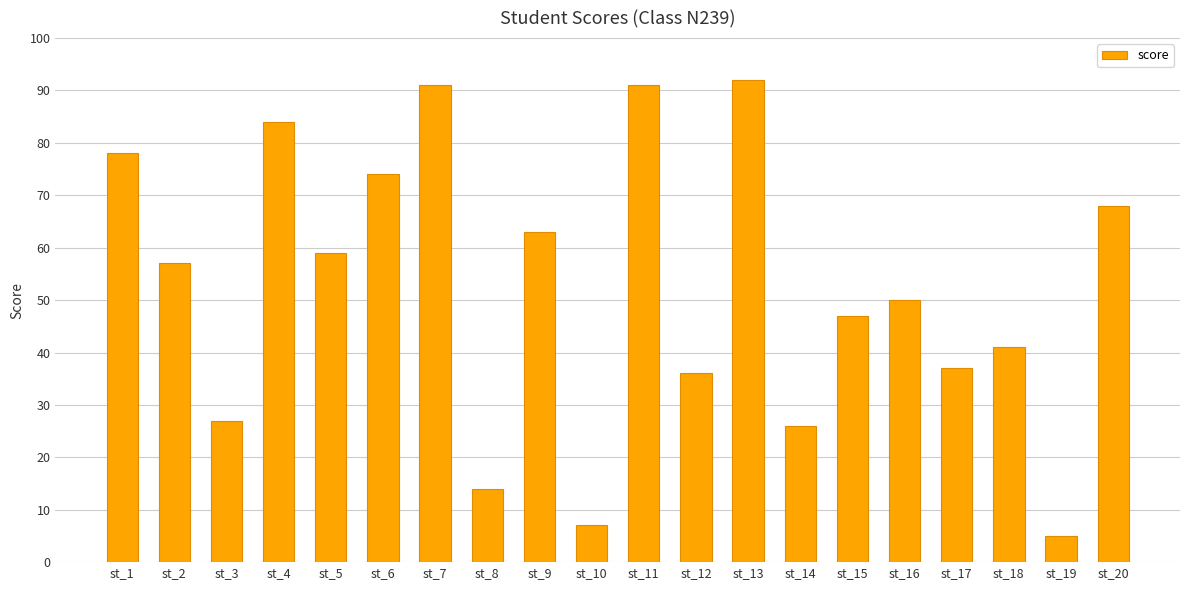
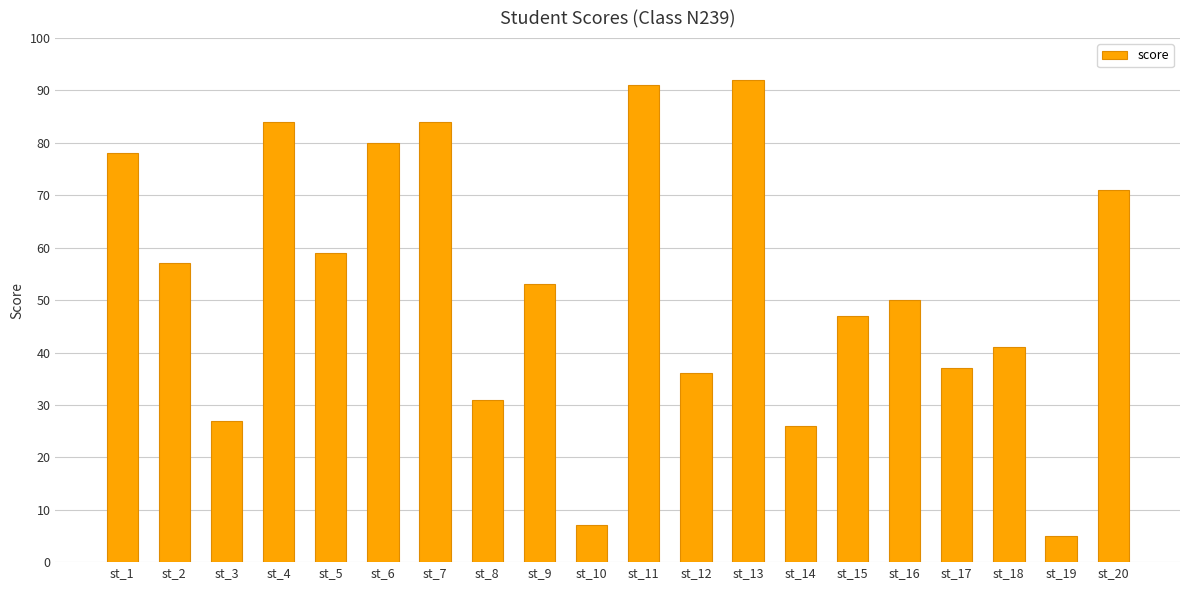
st_6: 74 -> 80
st_7: 91 -> 84
st_8: 14 -> 31
st_9: 63 -> 53
st_20: 68 -> 71
